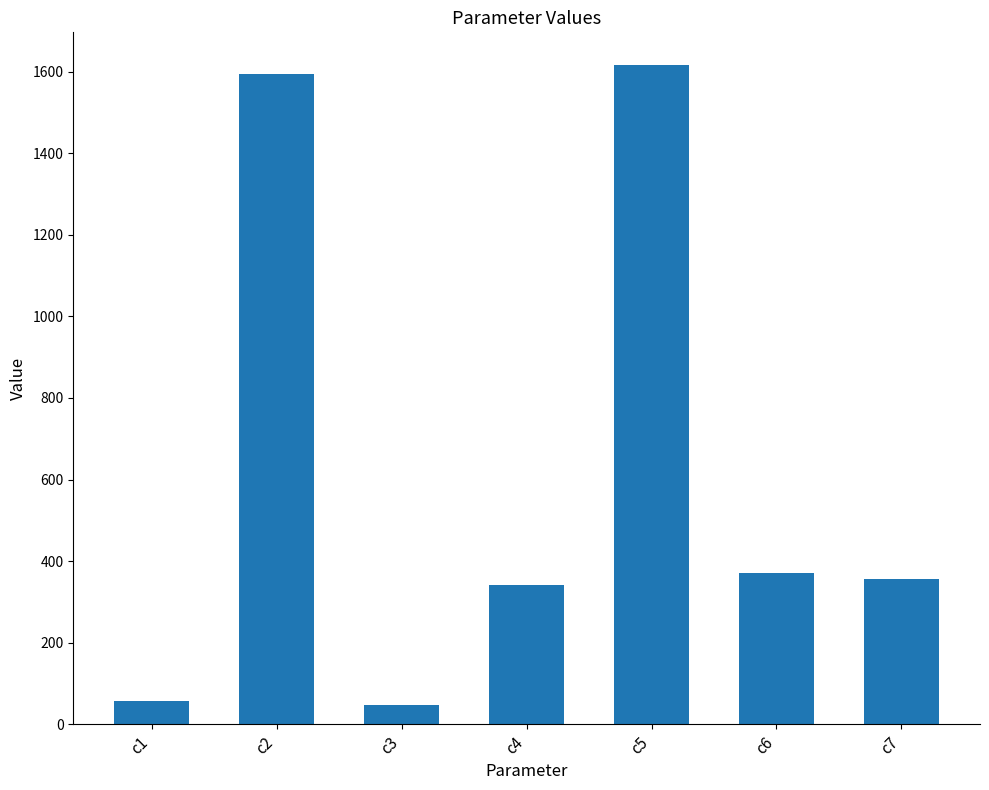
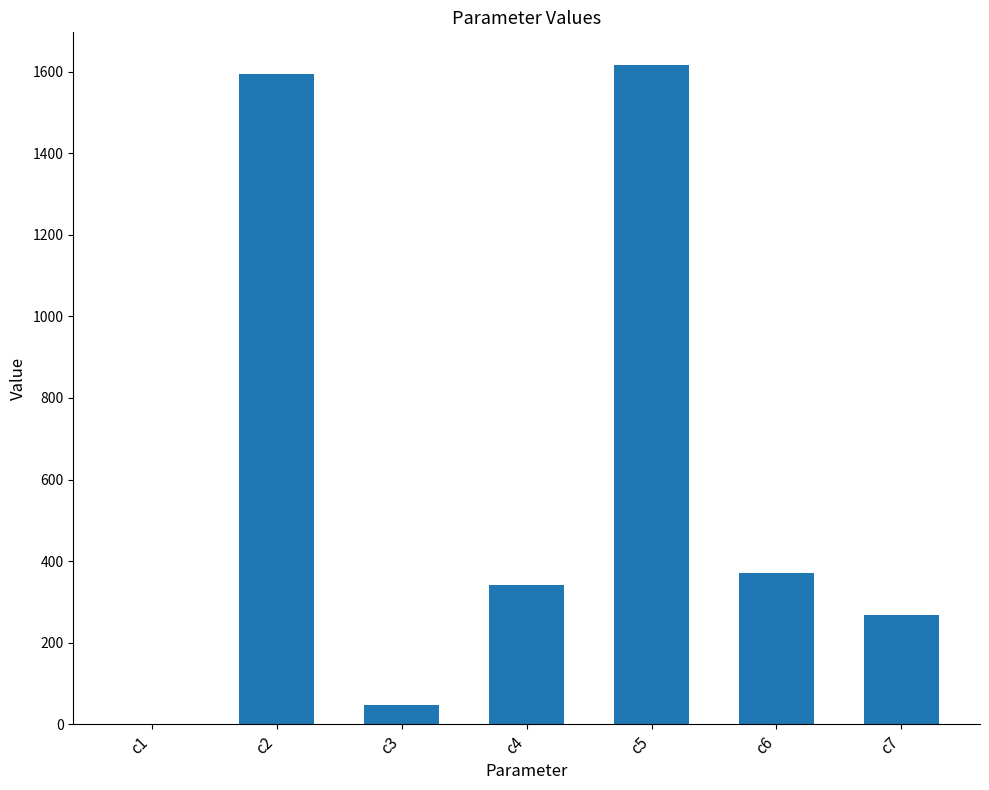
c1: 60 -> 0
c7: 360 -> 270
